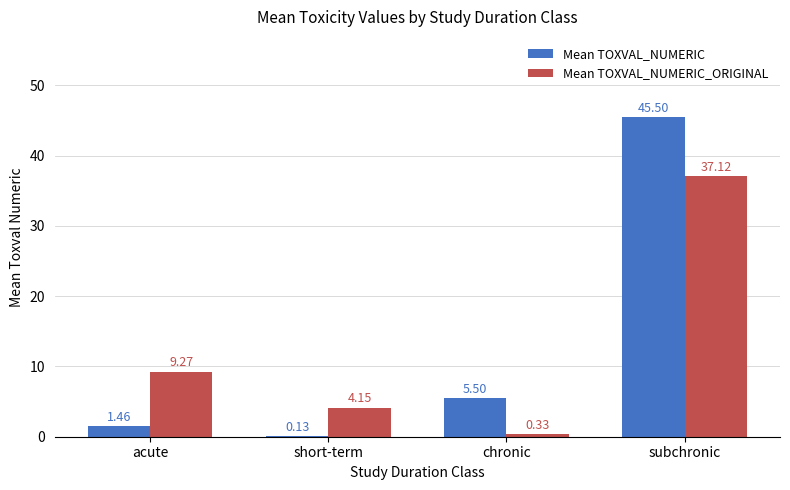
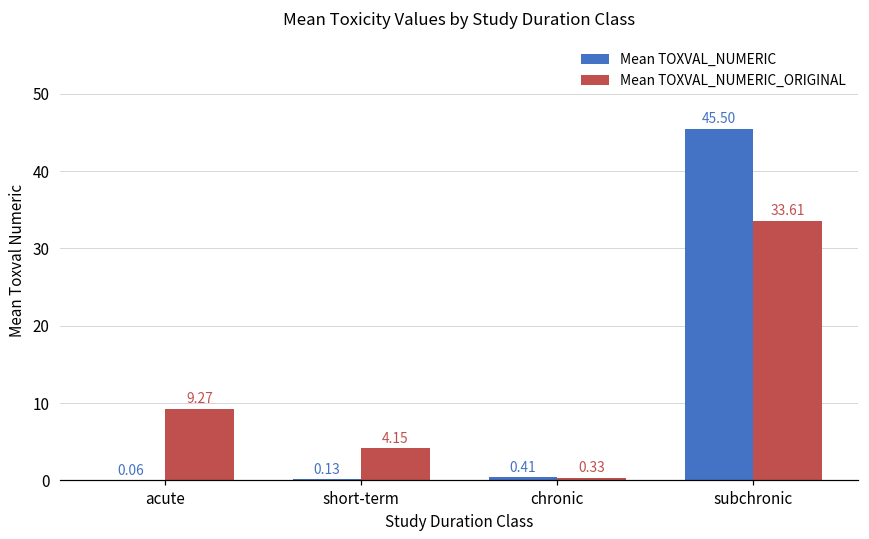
Mean TOXVAL_NUMERIC, acute: 1.46 -> 0.06
Mean TOXVAL_NUMERIC, chronic: 5.50 -> 0.41
Mean TOXVAL_NUMERIC_ORIGINAL, subchronic: 37.12 -> 33.61
